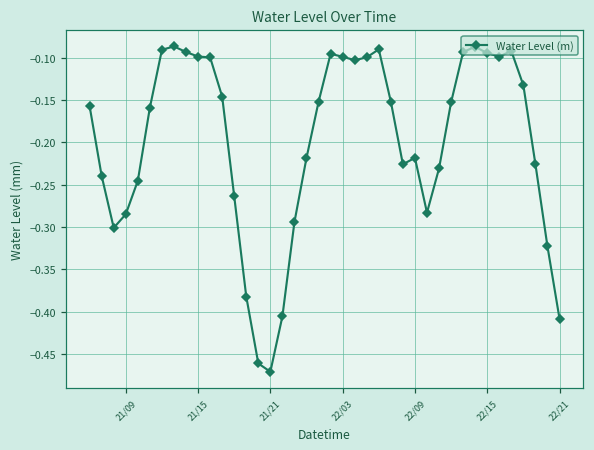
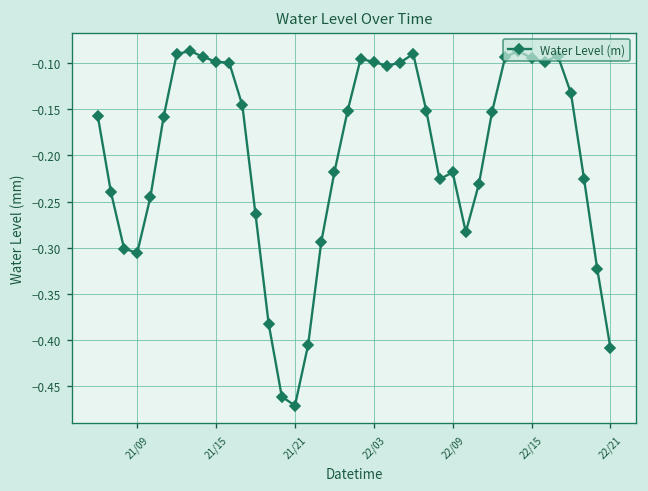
21/09: -0.28 -> -0.31
